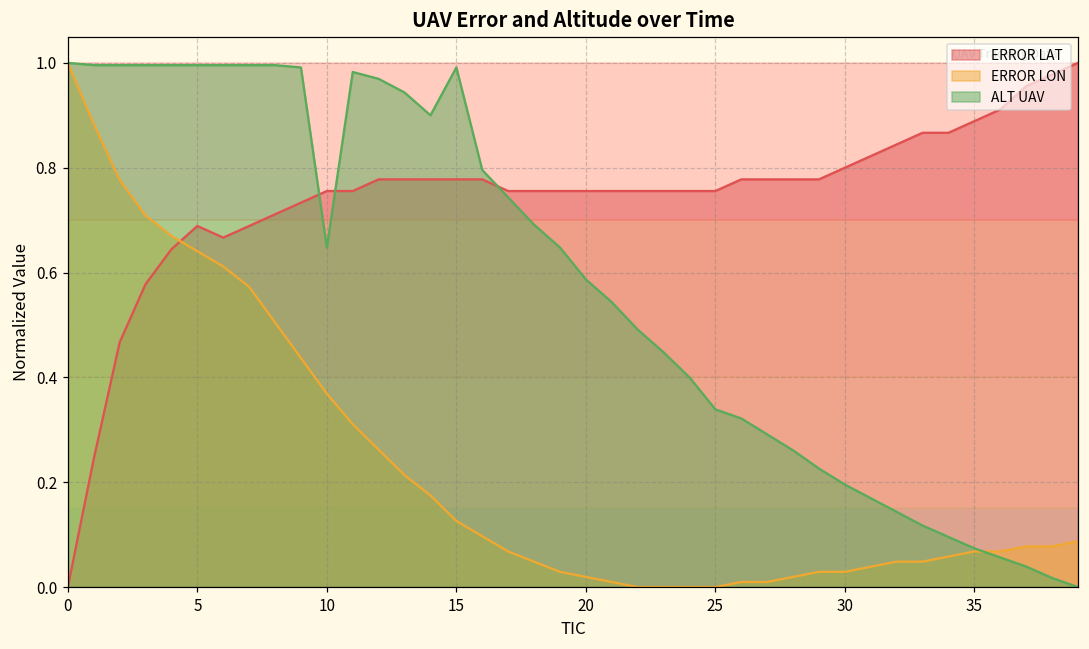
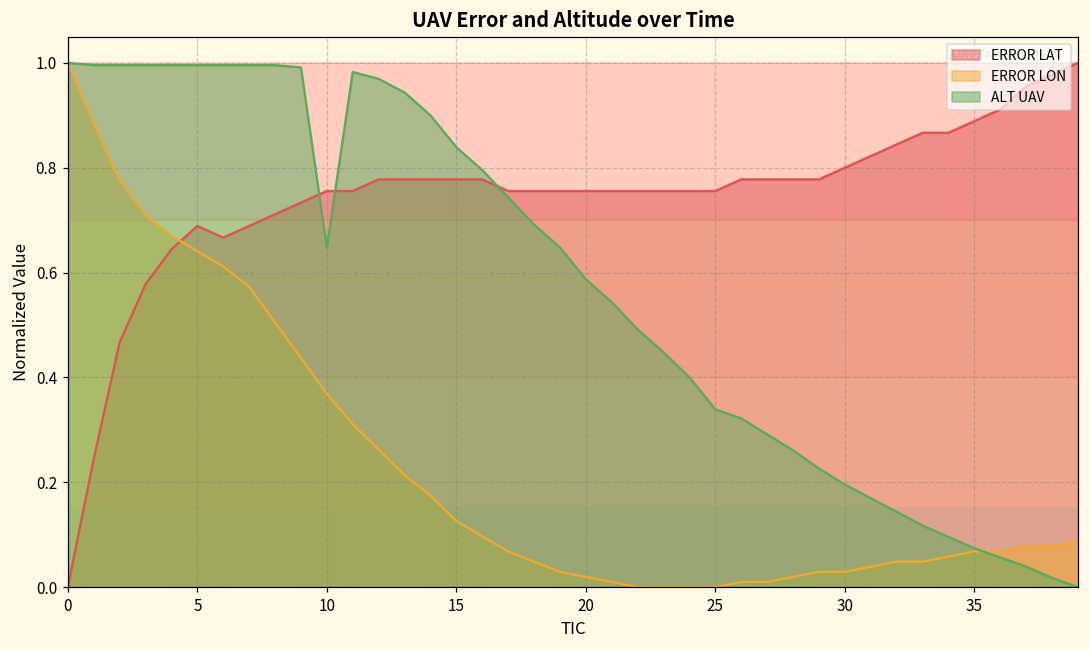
ALT UAV, 15: 0.99 -> 0.84
